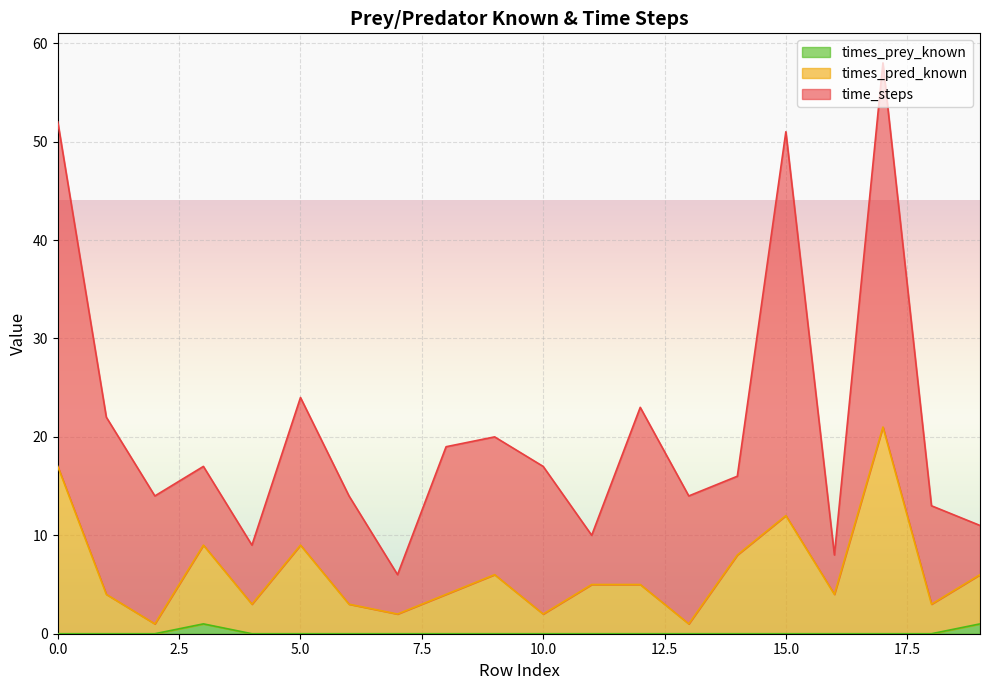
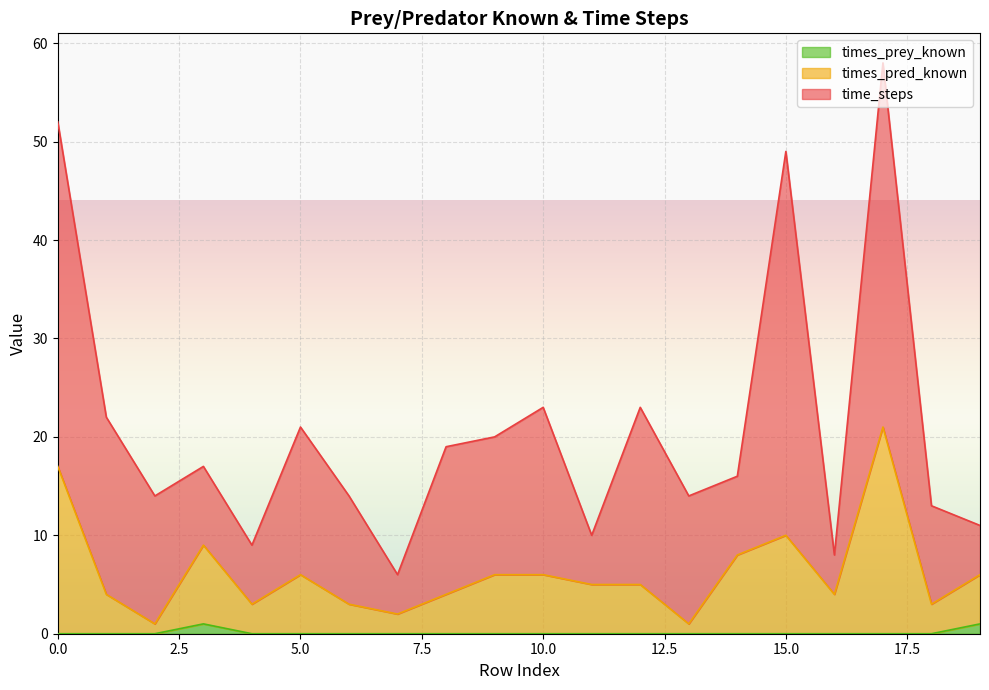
times_pred_known, 5.0: 9 -> 6
times_pred_known, 10.0: 2 -> 6
time_steps, 10.0: 15 -> 17
times_pred_known, 15.0: 12 -> 10
